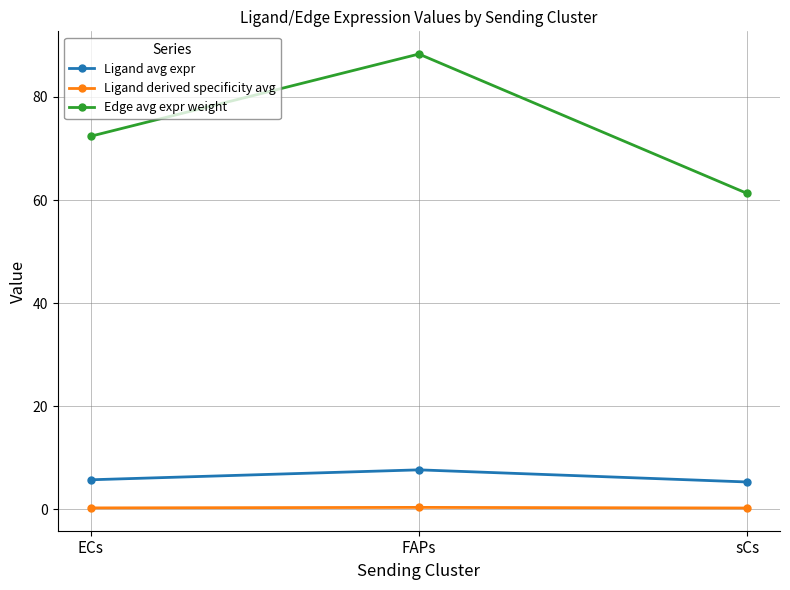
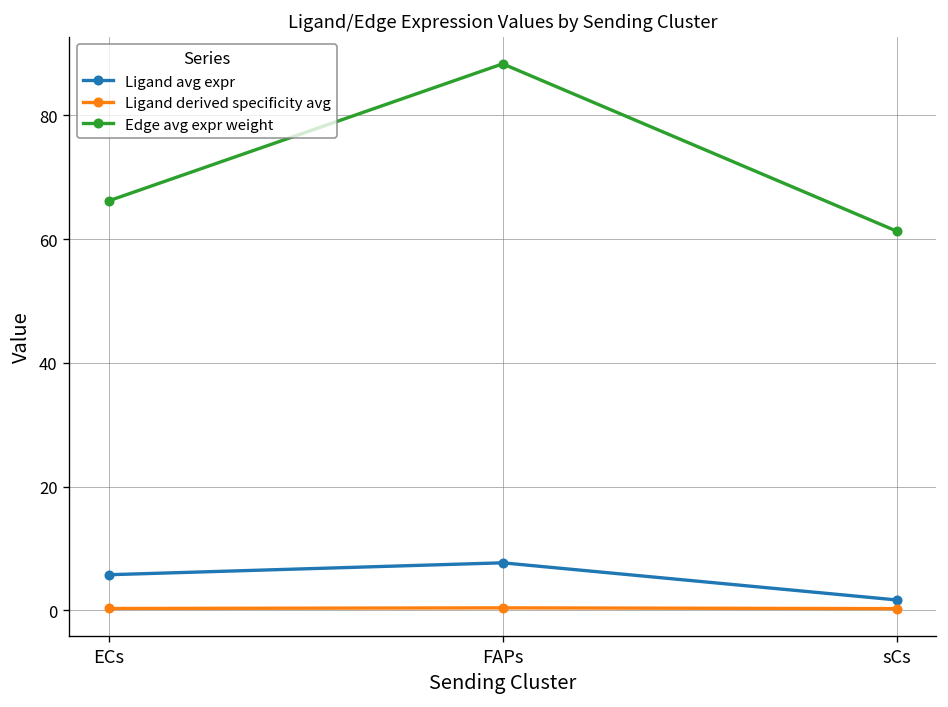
Edge avg expr weight, ECs: 72 -> 66
Ligand avg expr, sCs: 5 -> 2
